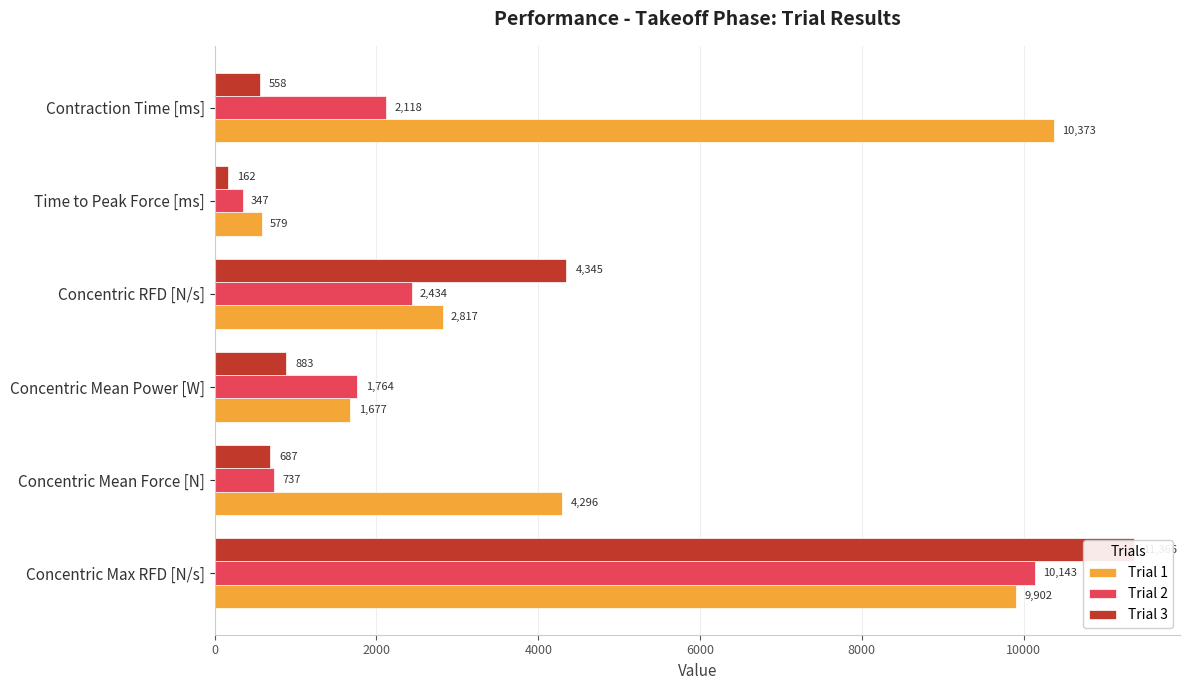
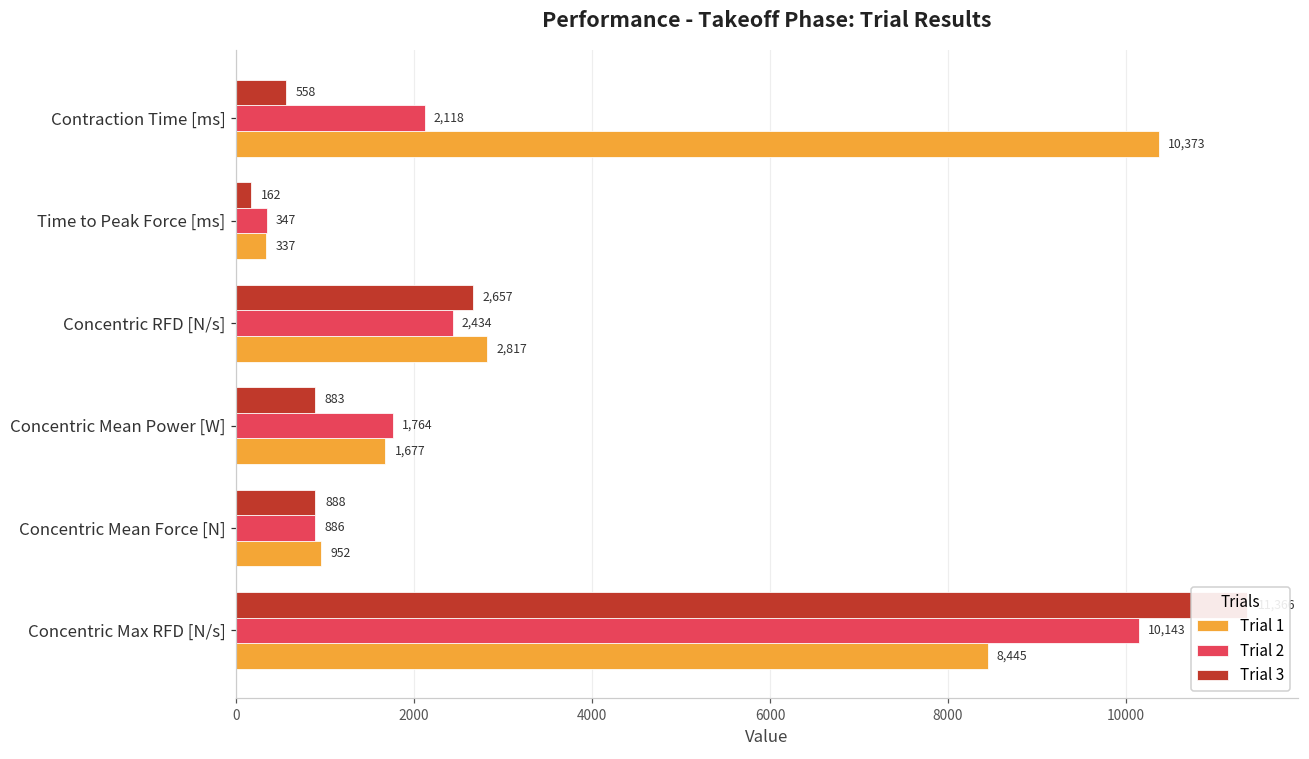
Trial 1, Time to Peak Force [ms]: 579 -> 337
Trial 3, Concentric RFD [N/s]: 4,345 -> 2,657
Trial 3, Concentric Mean Force [N]: 687 -> 888
Trial 2, Concentric Mean Force [N]: 737 -> 886
Trial 1, Concentric Mean Force [N]: 4,296 -> 952
Trial 1, Concentric Max RFD [N/s]: 9,902 -> 8,445
